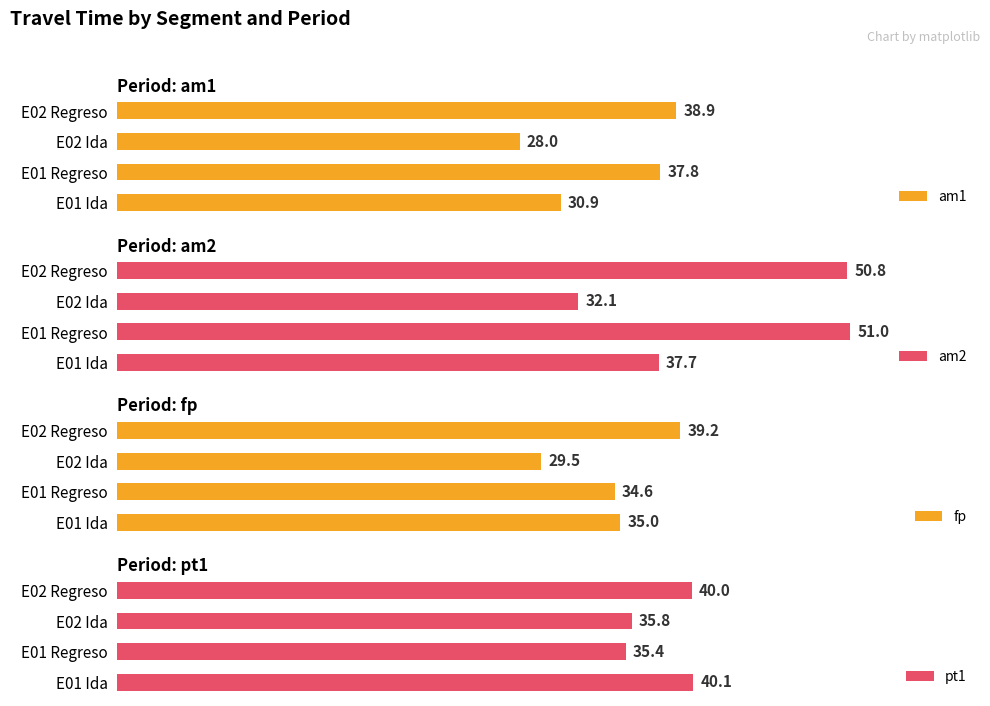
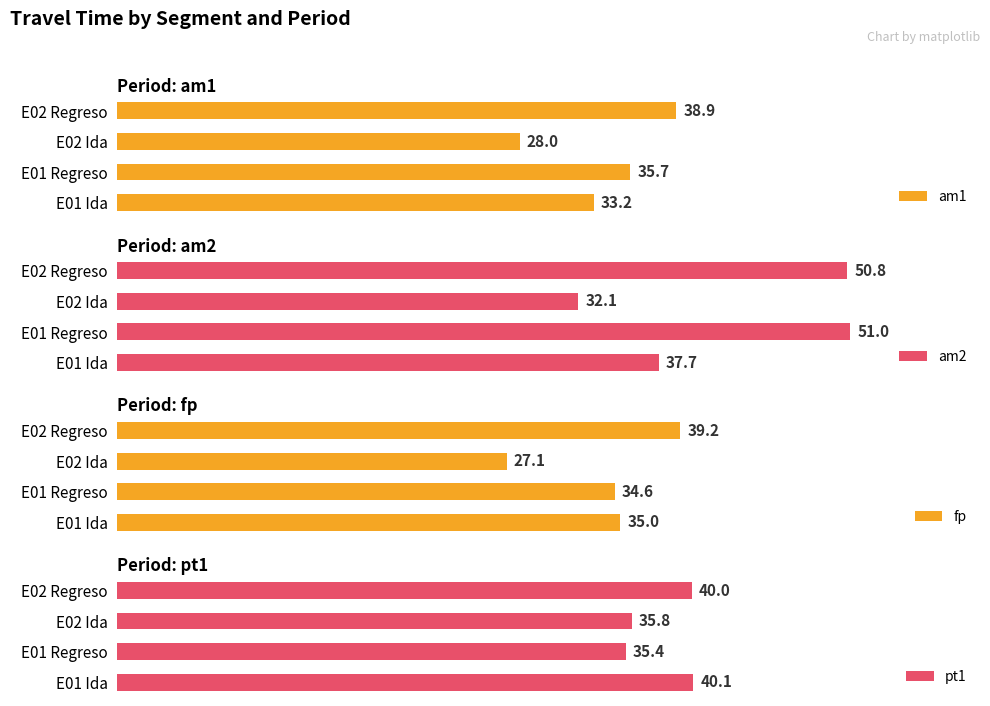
Period: am1, E01 Regreso: 37.8 -> 35.7
Period: am1, E01 Ida: 30.9 -> 33.2
Period: fp, E02 Ida: 29.5 -> 27.1
